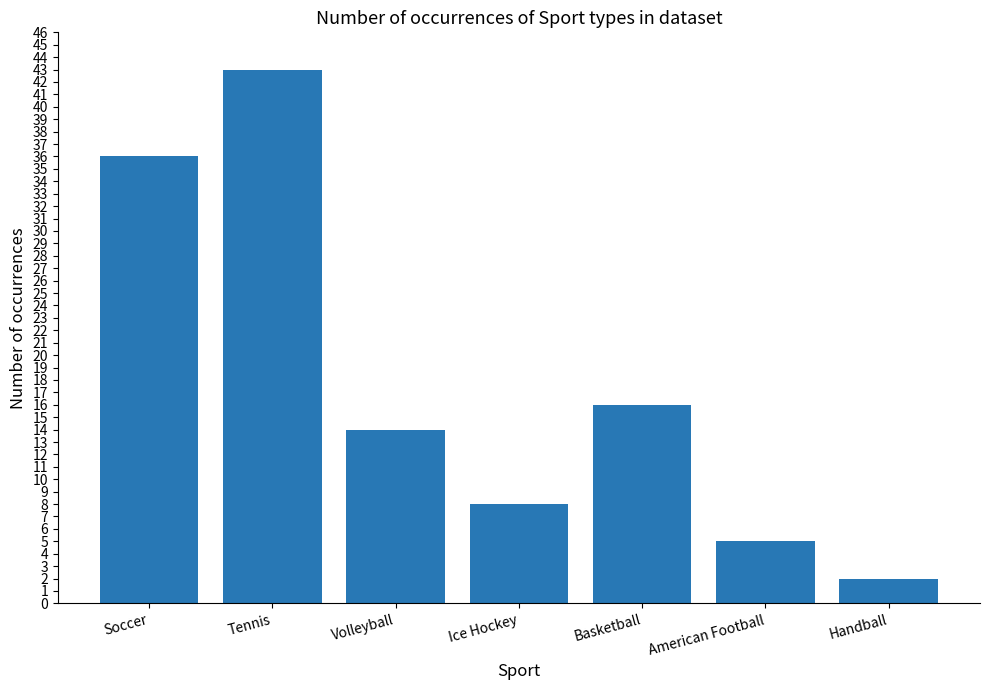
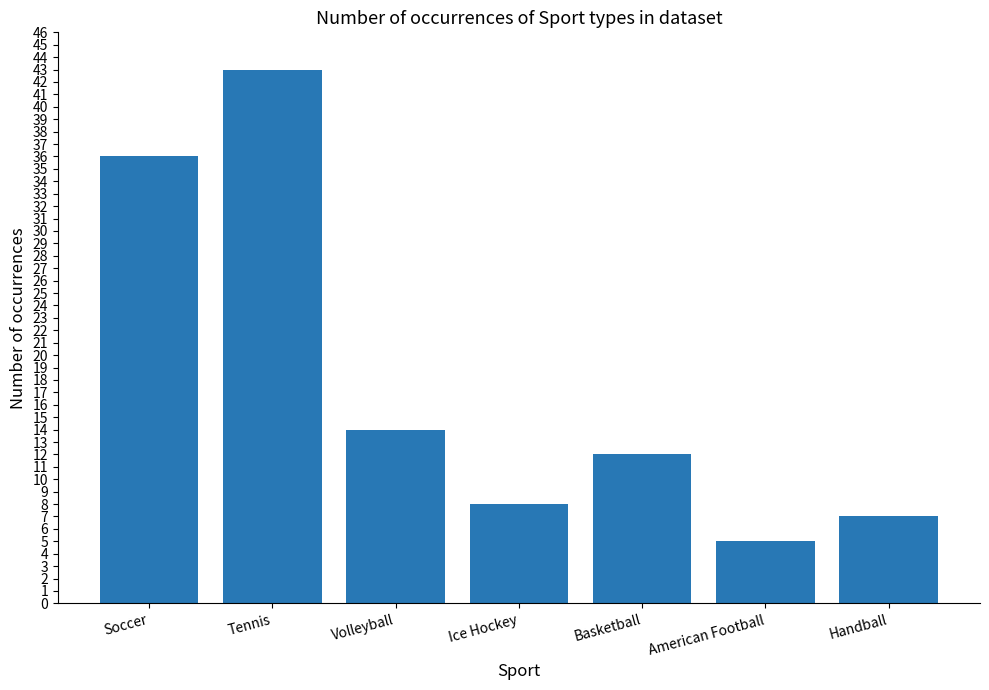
Basketball: 16 -> 12
Handball: 2 -> 7
